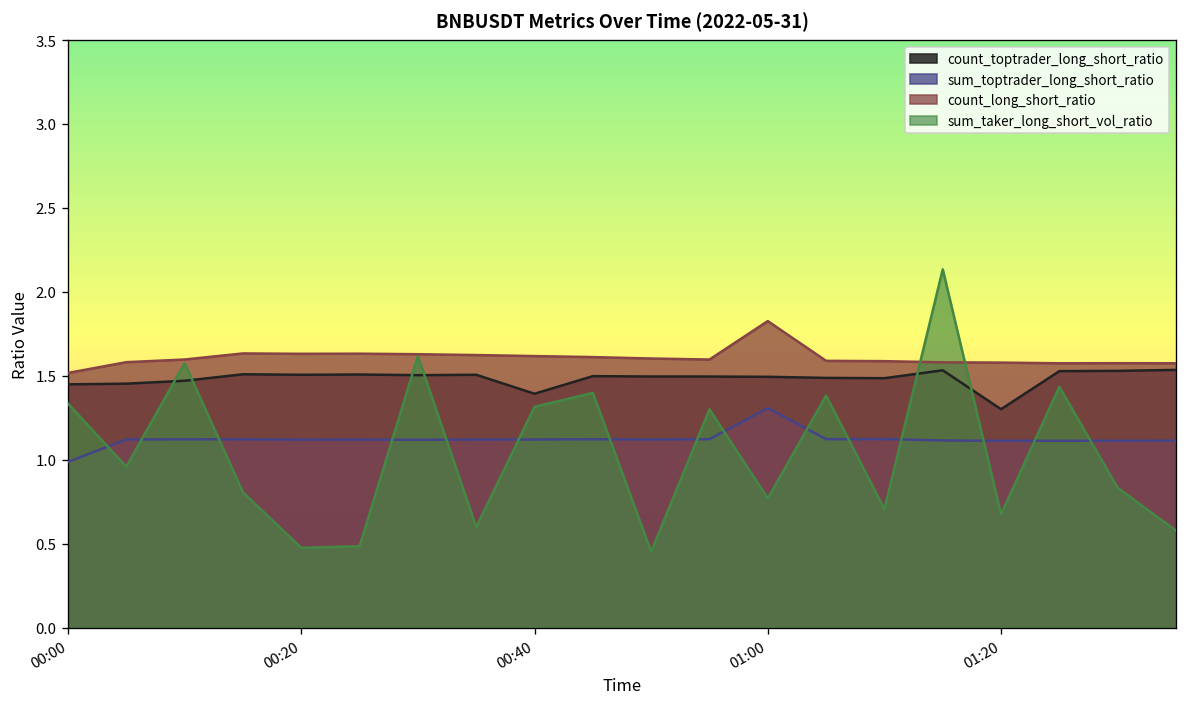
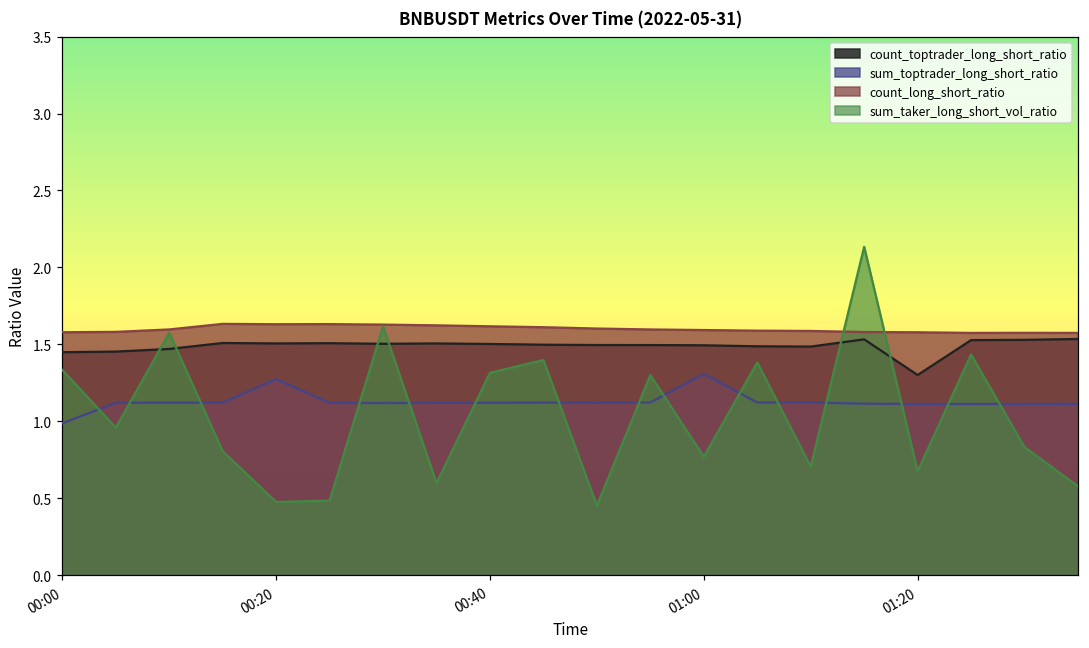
count_long_short_ratio, 00:00: 1.52 -> 1.58
sum_toptrader_long_short_ratio, 00:20: 1.12 -> 1.27
count_toptrader_long_short_ratio, 00:40: 1.39 -> 1.50
count_long_short_ratio, 01:00: 1.83 -> 1.59
